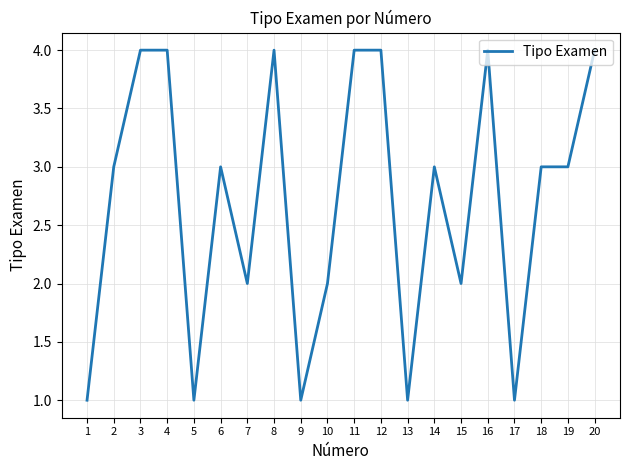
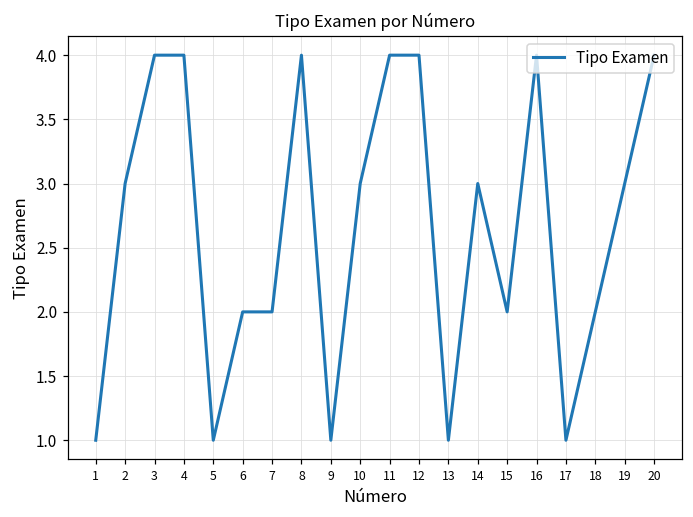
6: 3 -> 2
10: 2 -> 3
18: 3 -> 2
